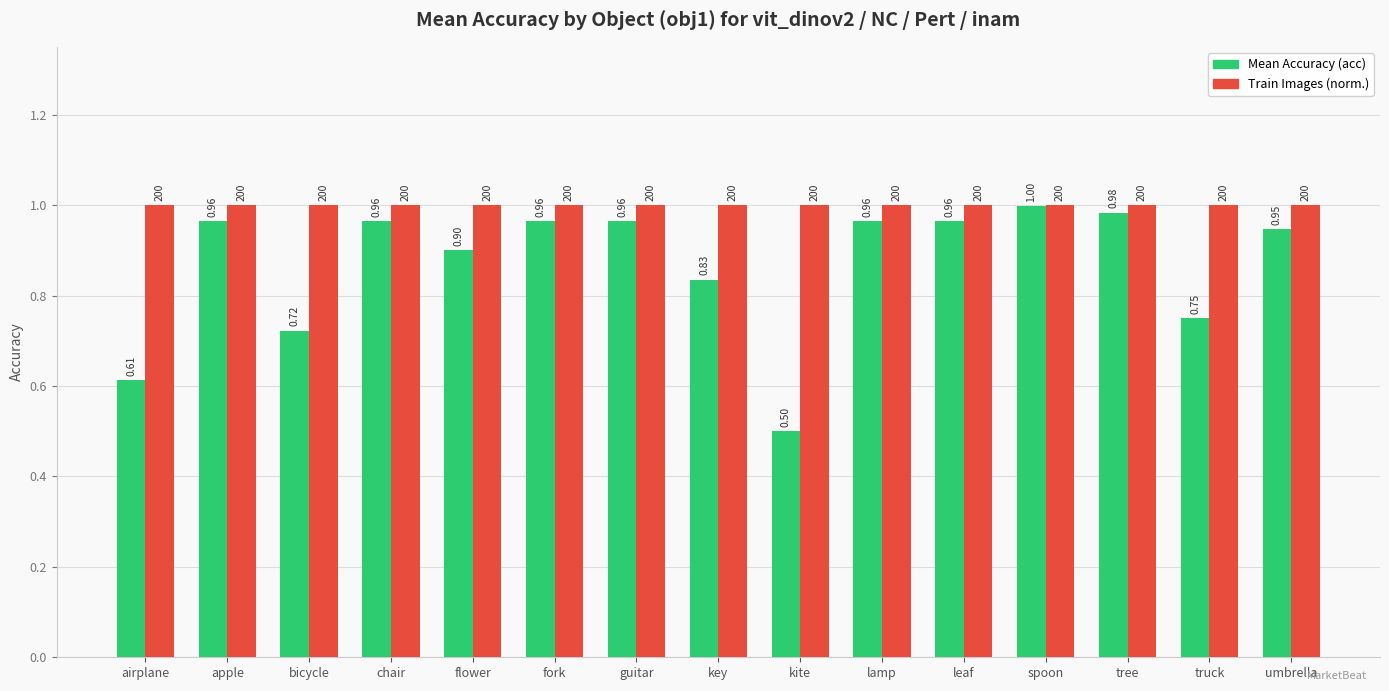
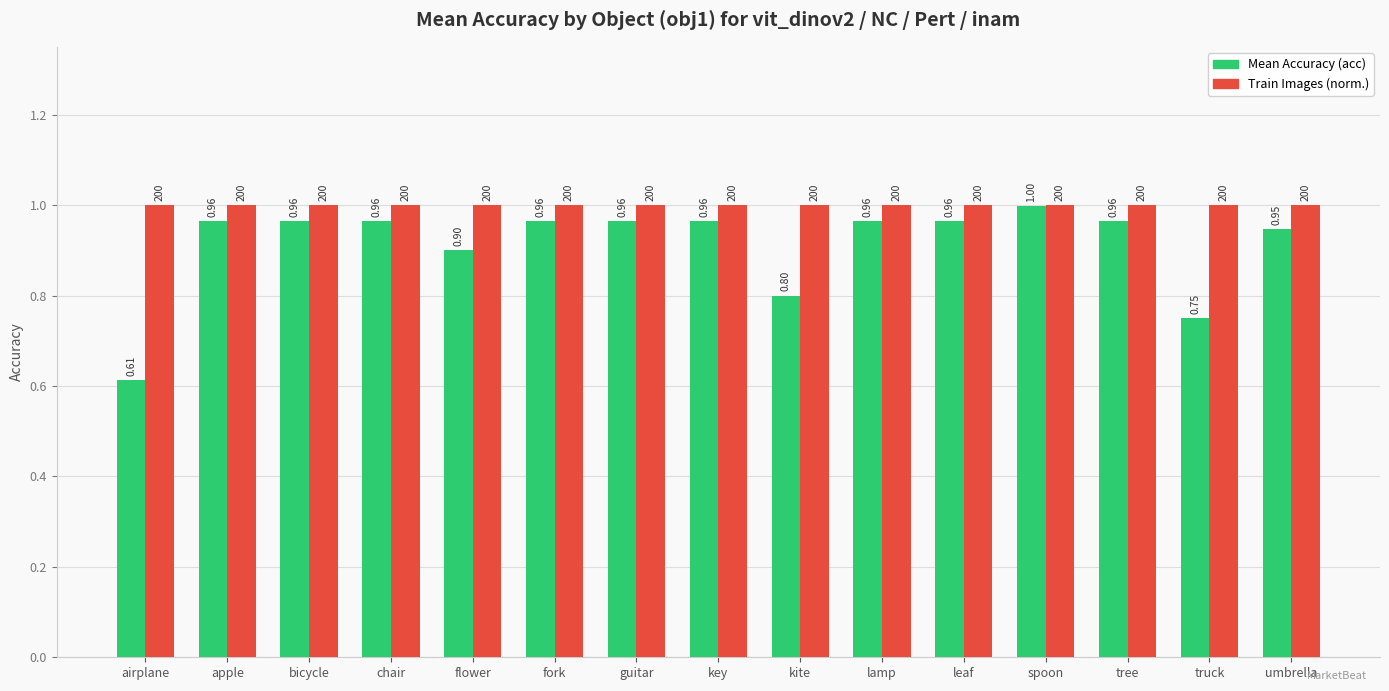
Mean Accuracy (acc), bicycle: 0.72 -> 0.96
Mean Accuracy (acc), key: 0.83 -> 0.96
Mean Accuracy (acc), kite: 0.50 -> 0.80
Mean Accuracy (acc), tree: 0.98 -> 0.96
